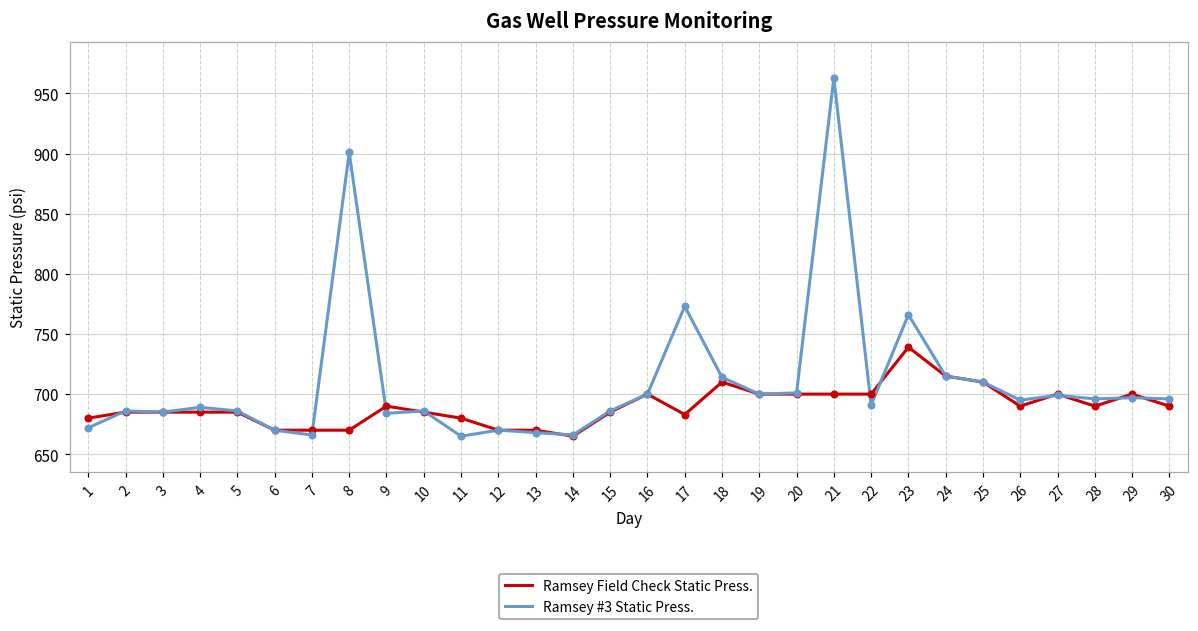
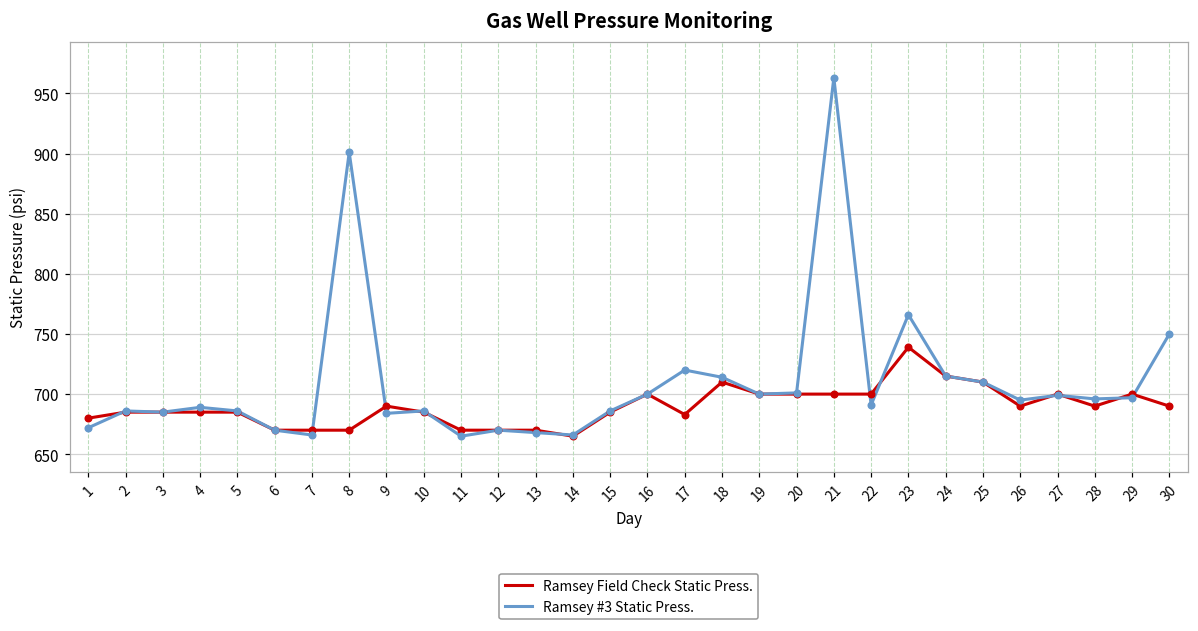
Ramsey Field Check Static Press., 11: 680 -> 670
Ramsey #3 Static Press., 17: 773 -> 720
Ramsey #3 Static Press., 30: 696 -> 750
